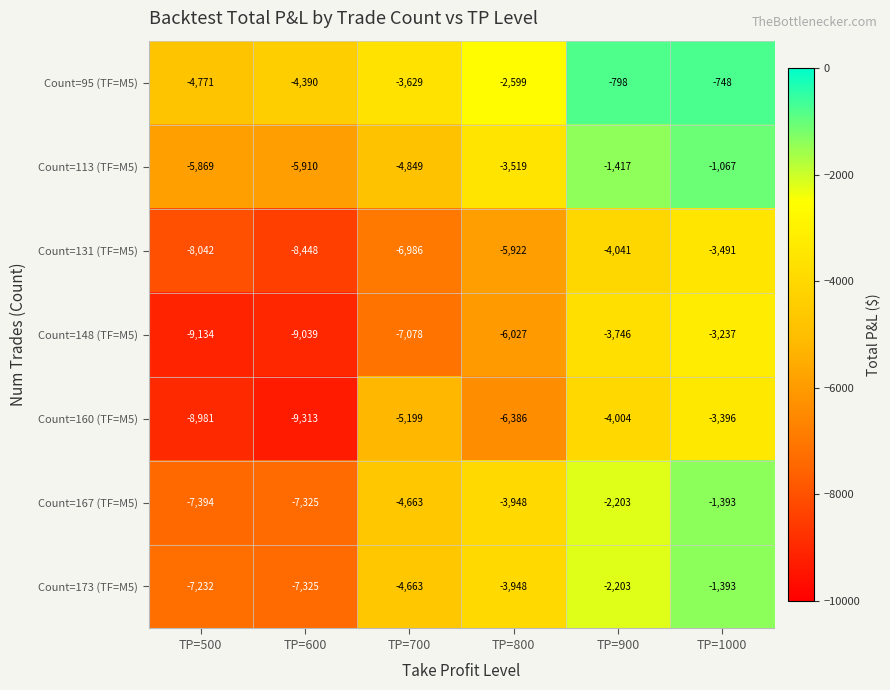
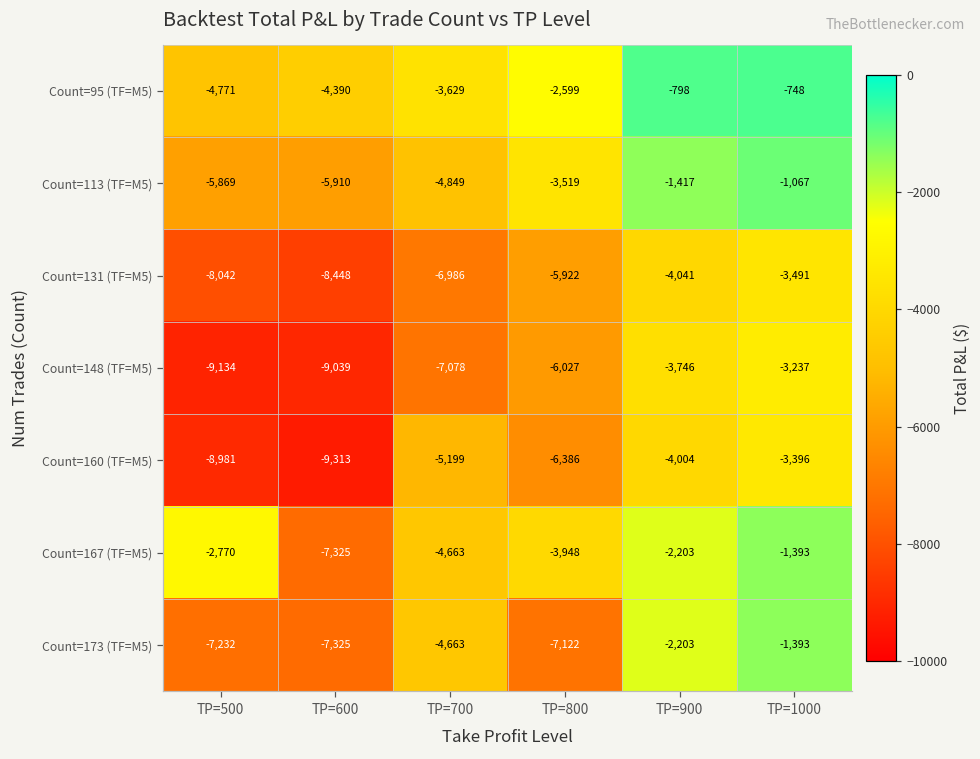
Count=167 (TF=M5), TP=500: -7,394 -> -2,770
Count=173 (TF=M5), TP=800: -3,948 -> -7,122
